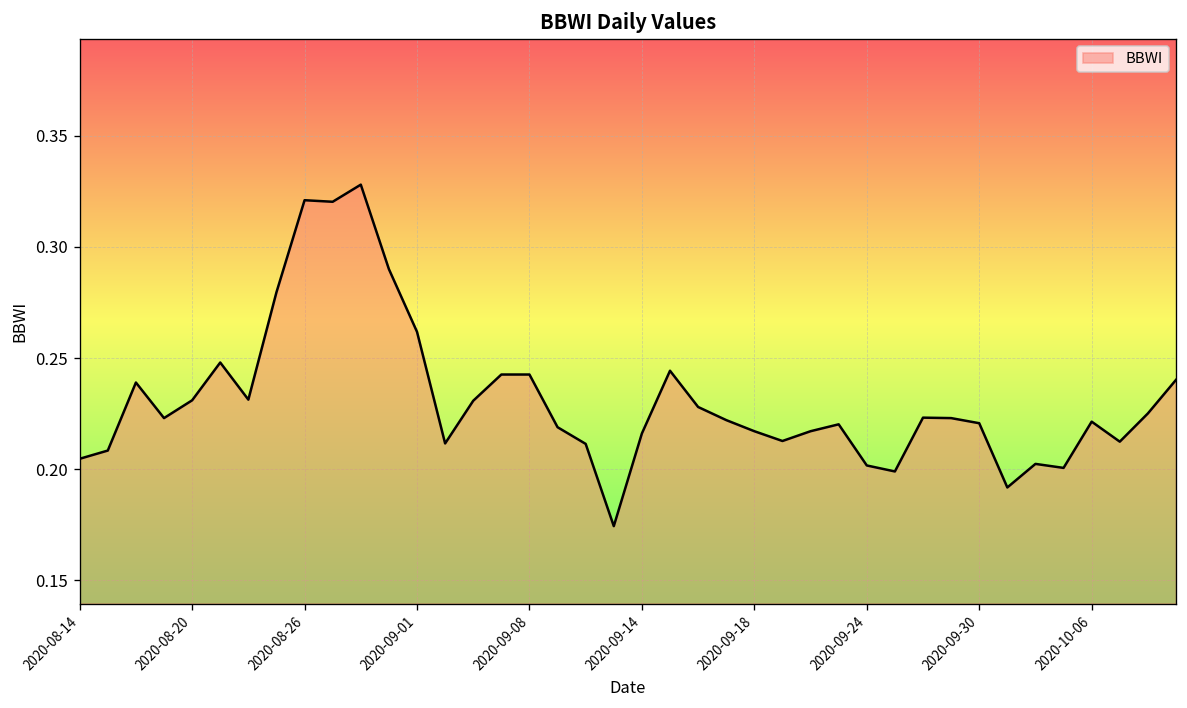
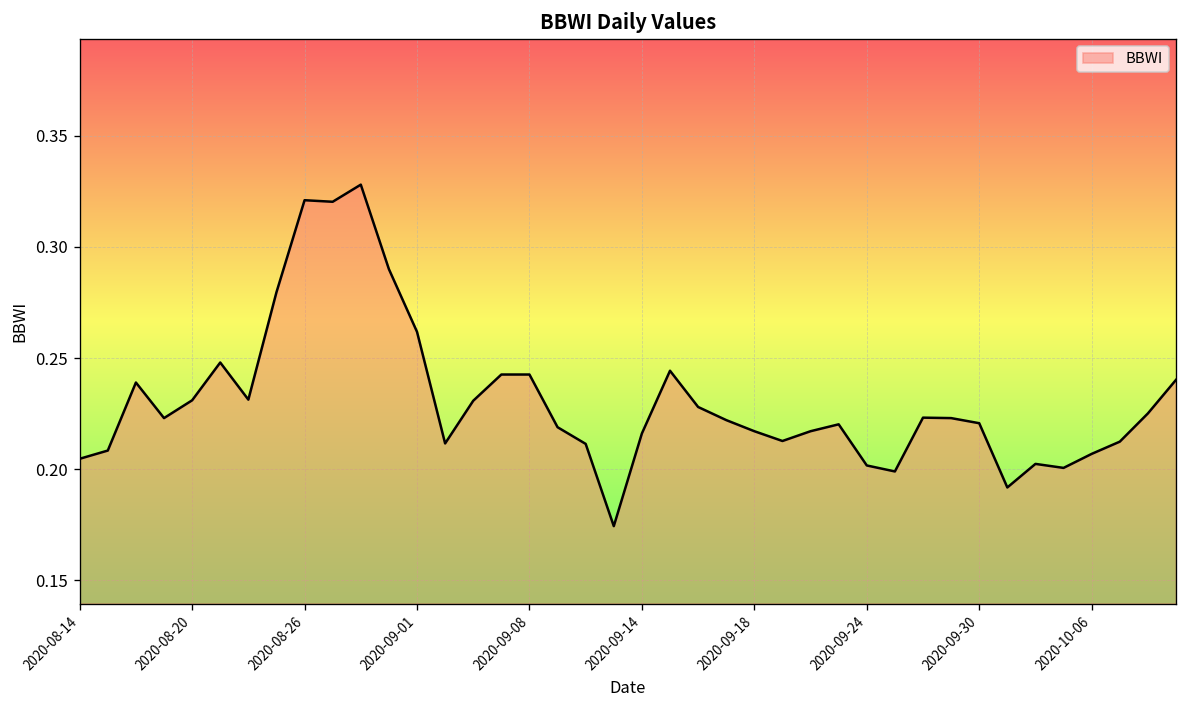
2020-10-06: 0.221 -> 0.207
